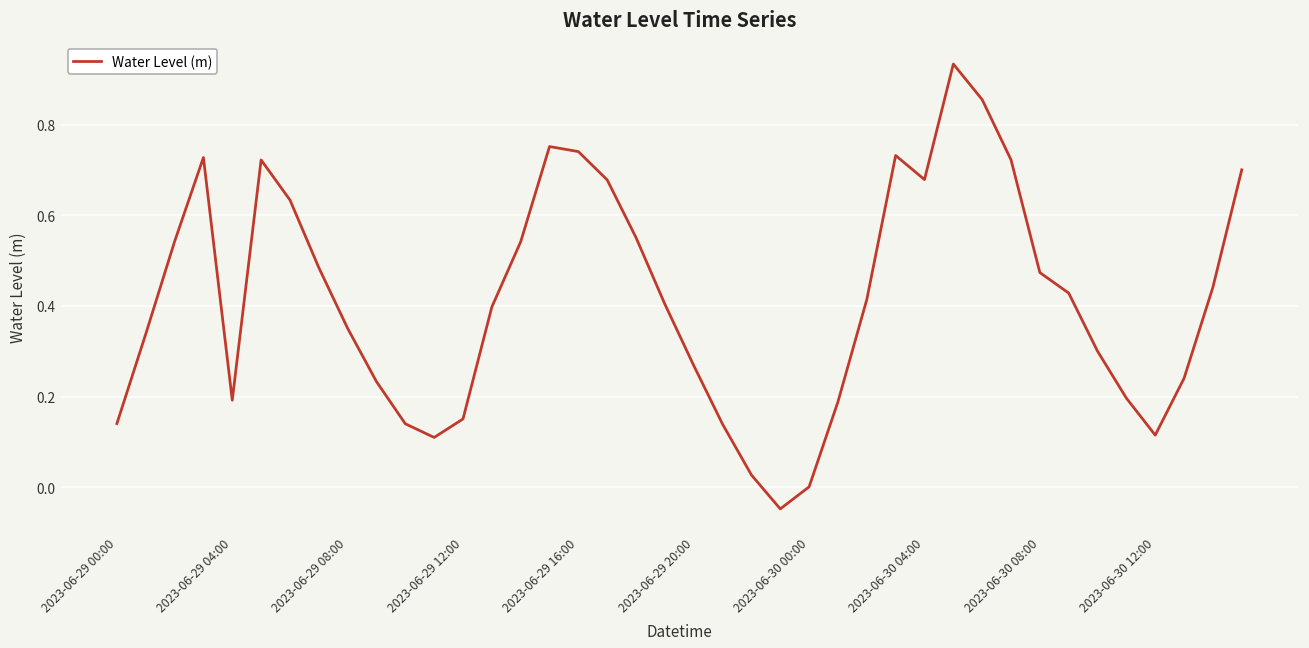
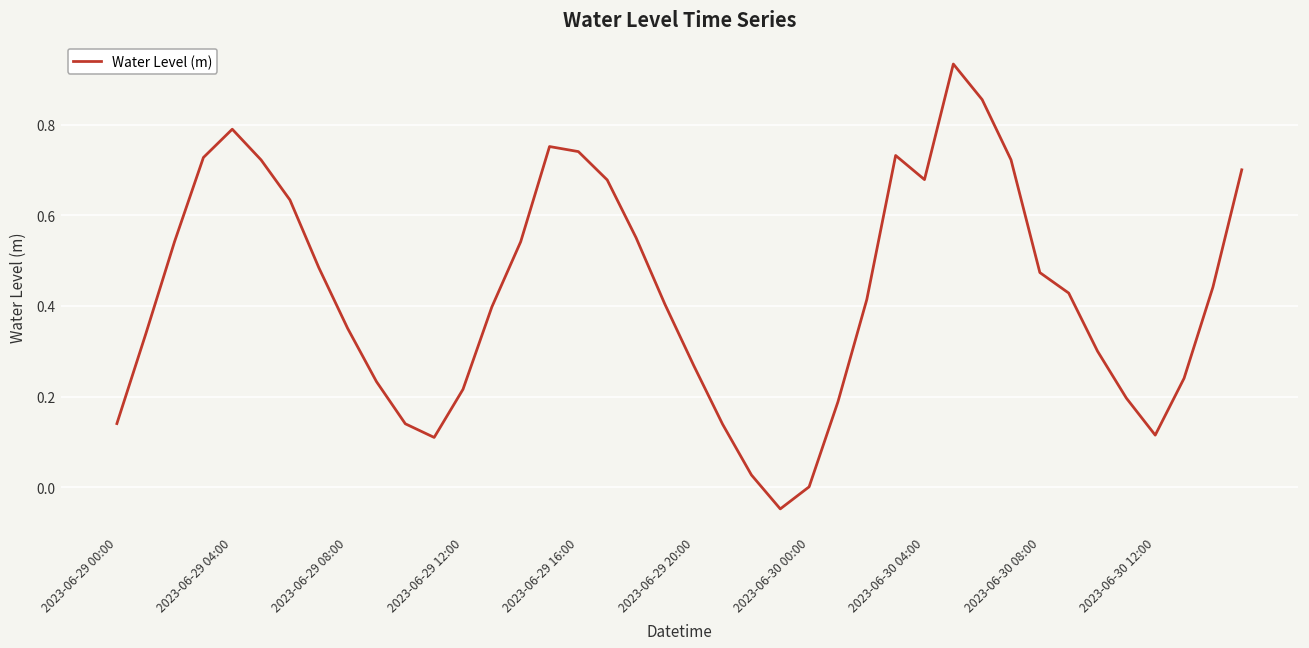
2023-06-29 04:00: 0.19 -> 0.79
2023-06-29 12:00: 0.15 -> 0.22
